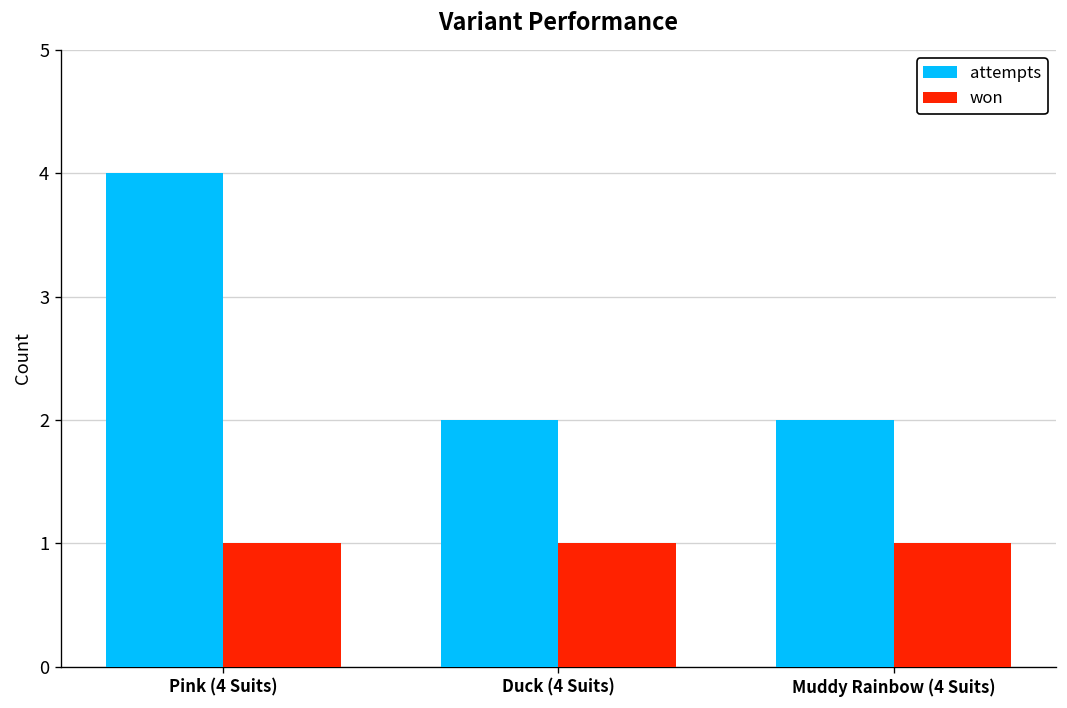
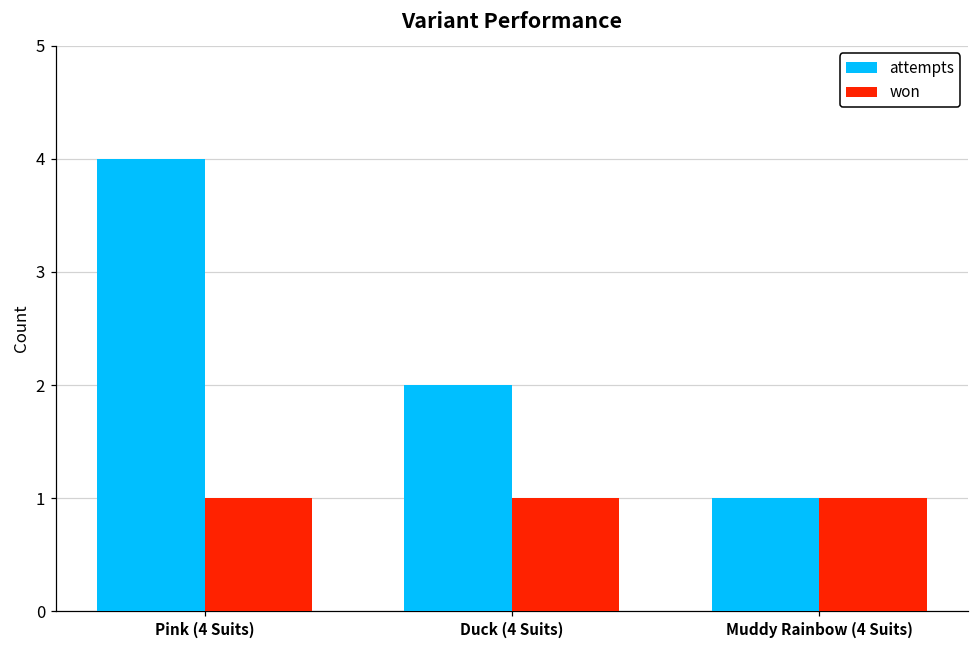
attempts, Muddy Rainbow (4 Suits): 2 -> 1
